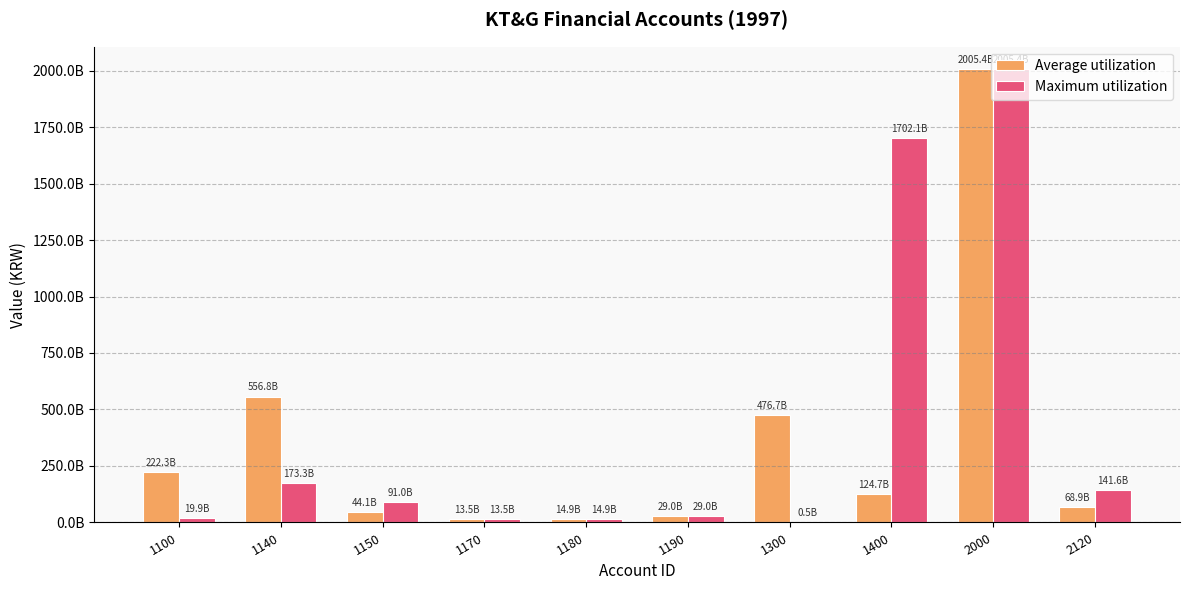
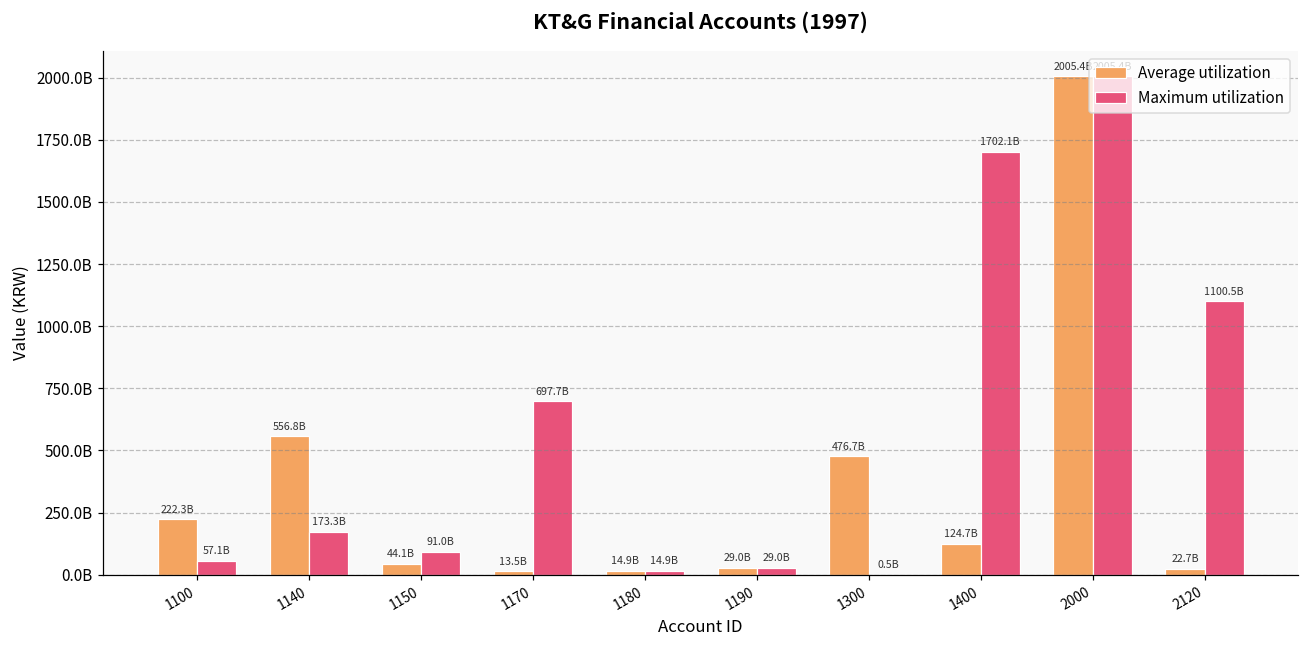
Maximum utilization, 1100: 19.9B -> 57.1B
Maximum utilization, 1170: 13.5B -> 697.7B
Average utilization, 2120: 68.9B -> 22.7B
Maximum utilization, 2120: 141.6B -> 1100.5B
